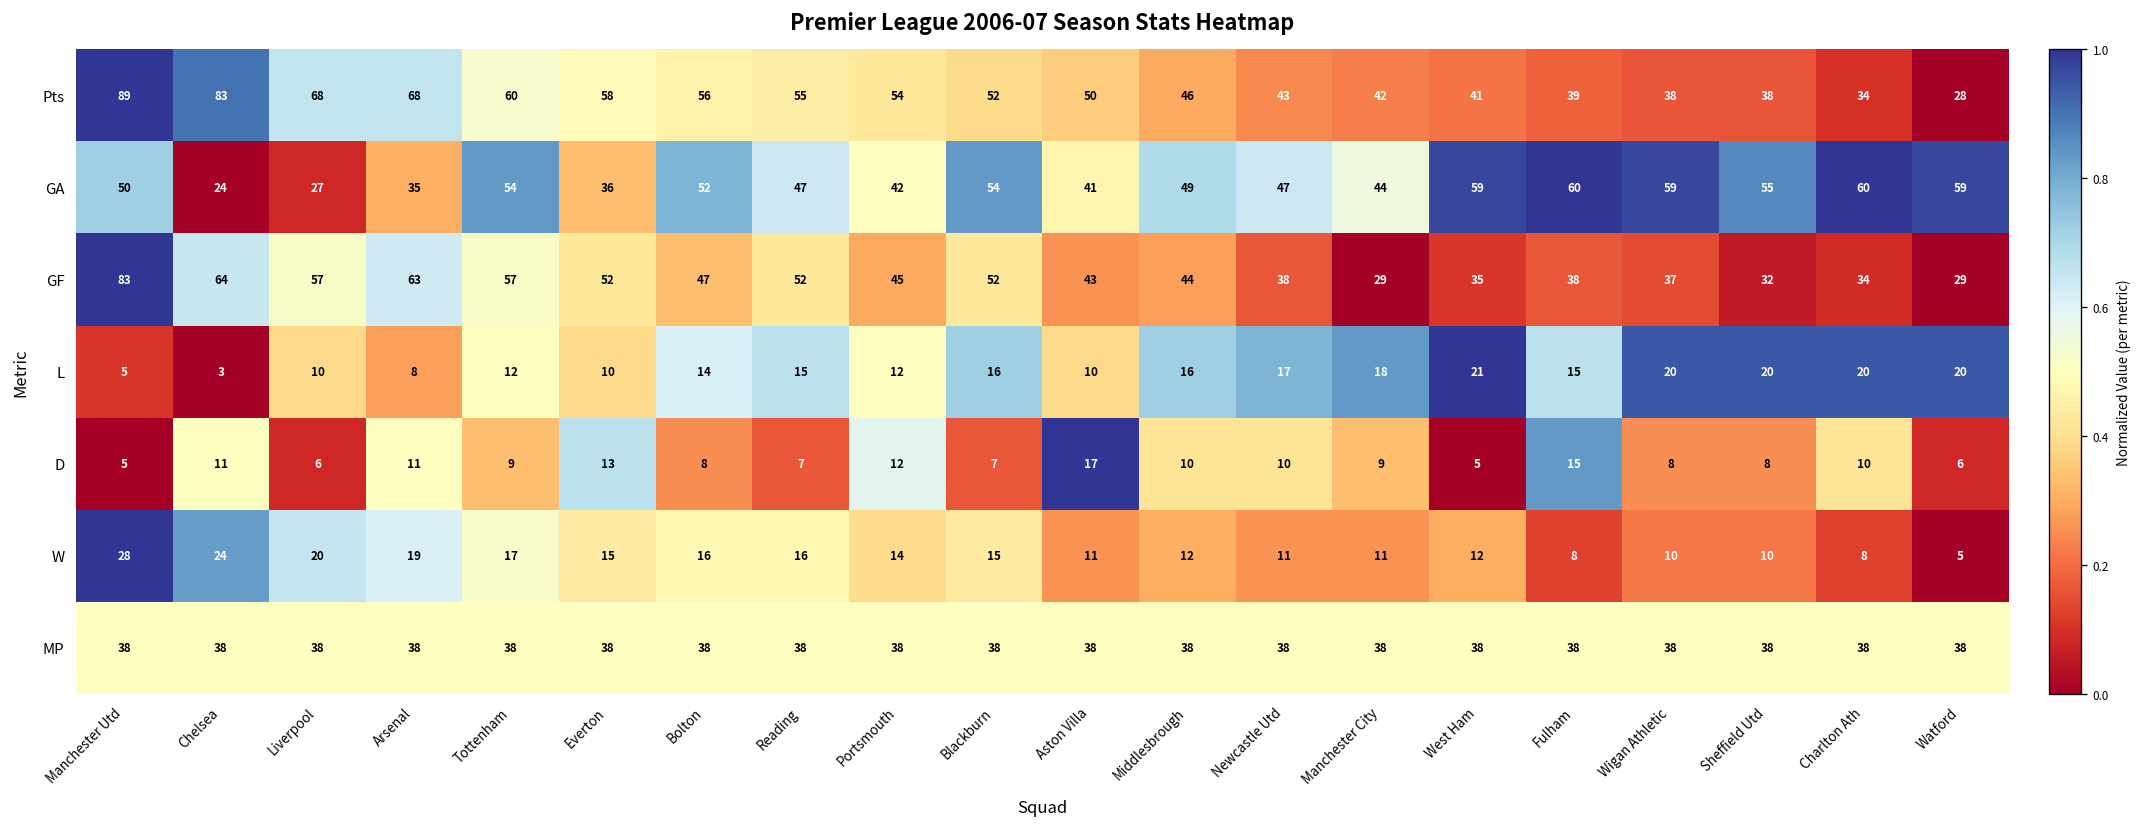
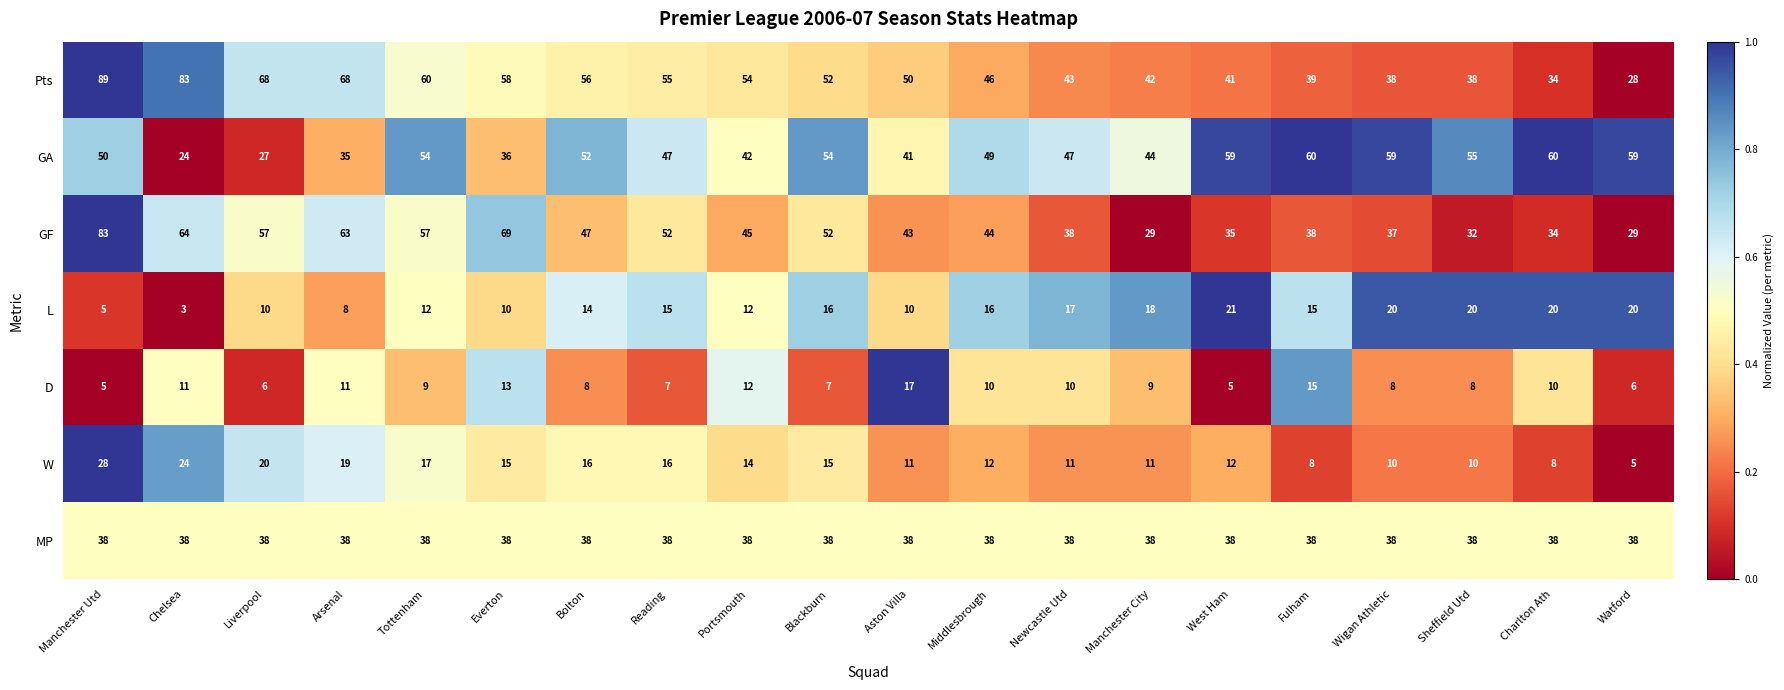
GF, Everton: 52 -> 69
